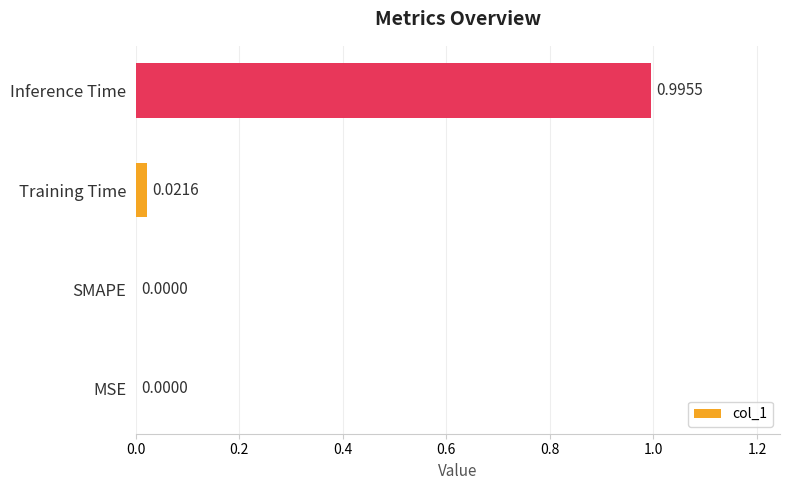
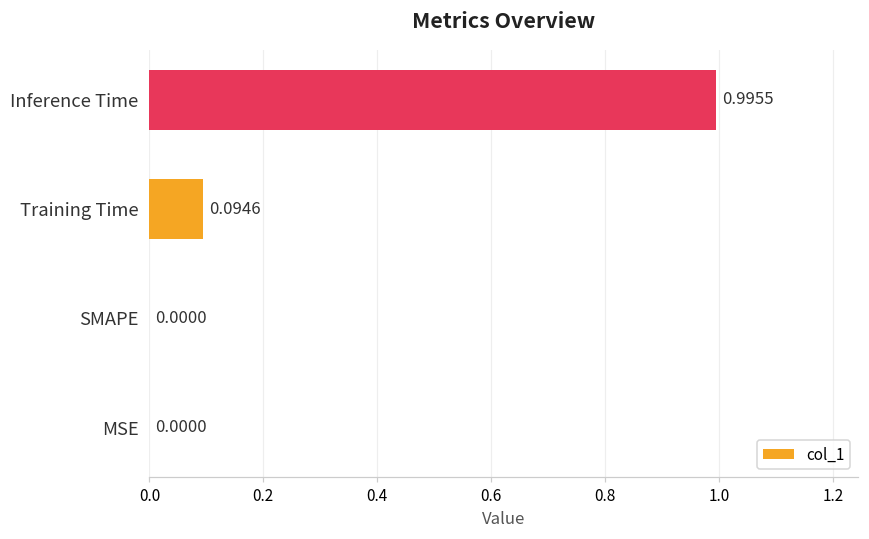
Training Time: 0.0216 -> 0.0946
